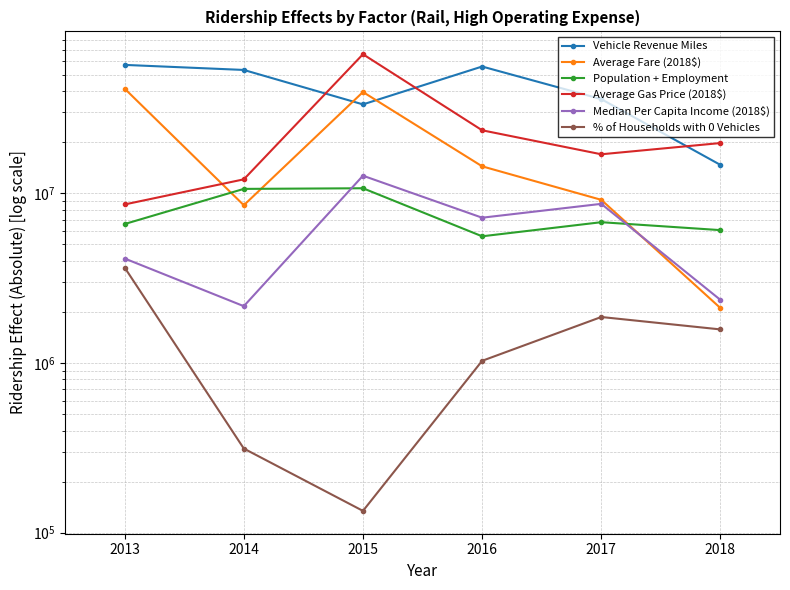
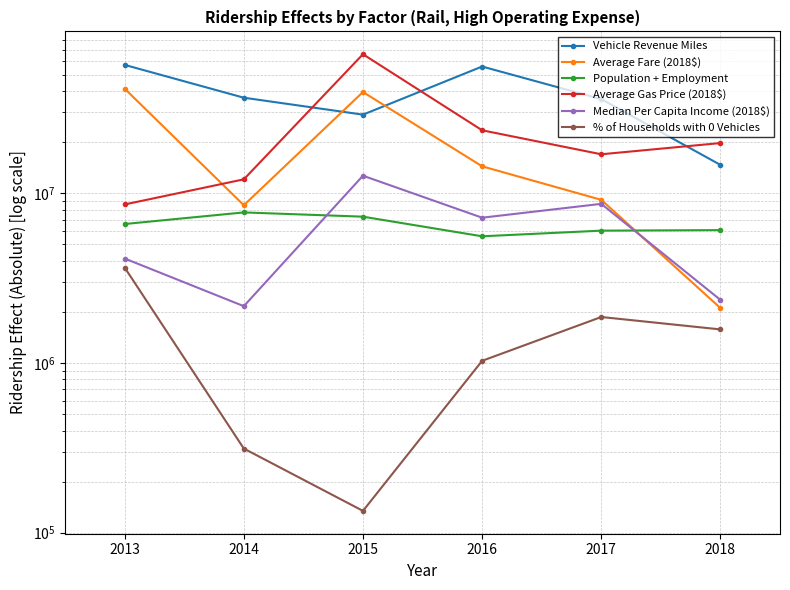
Vehicle Revenue Miles, 2014: 53000000 -> 37000000
Population + Employment, 2014: 11000000 -> 8000000
Vehicle Revenue Miles, 2015: 33000000 -> 29000000
Population + Employment, 2015: 11000000 -> 7300000
Population + Employment, 2017: 6800000 -> 6000000
